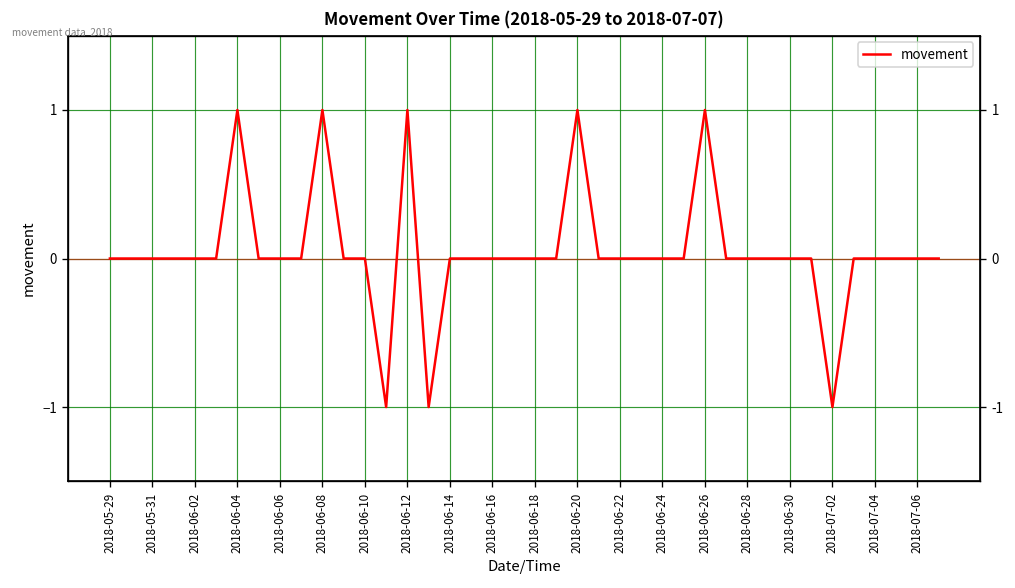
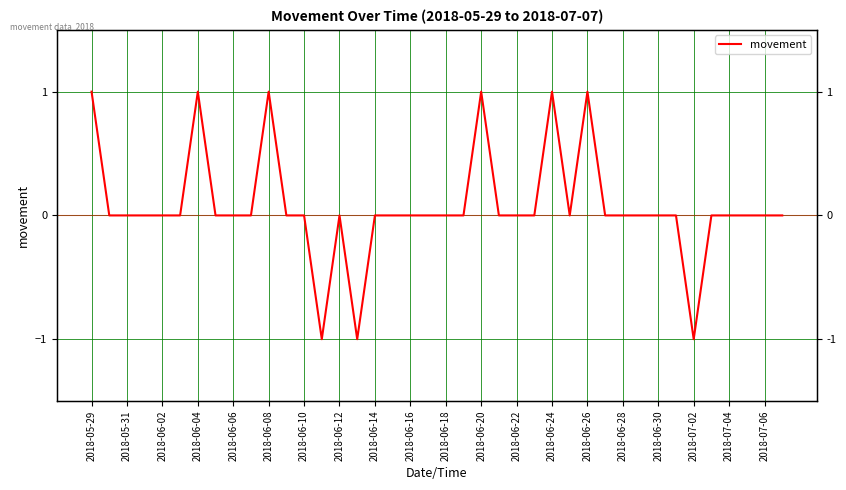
2018-05-29: 0 -> 1
2018-06-12: 1 -> 0
2018-06-24: 0 -> 1
